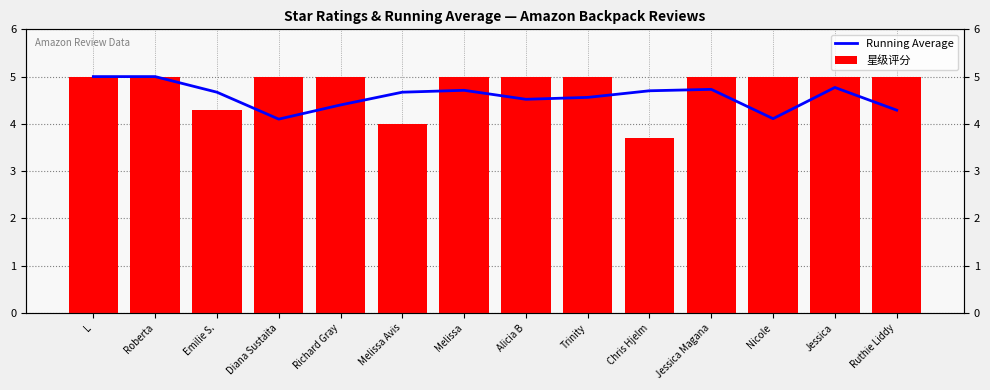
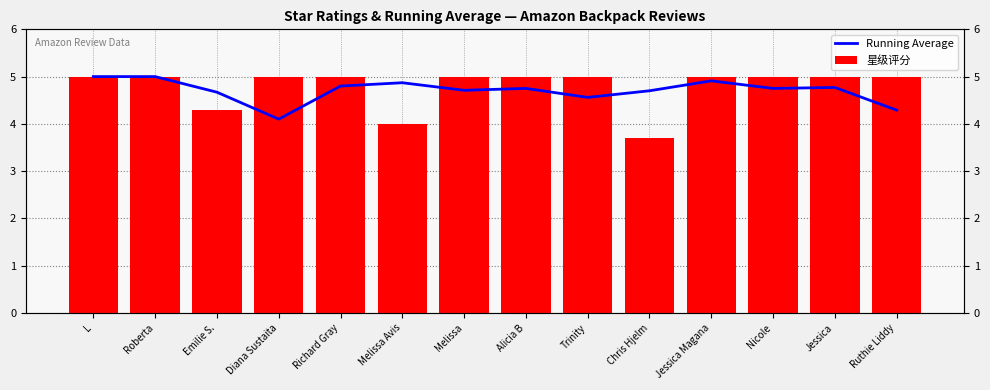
Running Average, Richard Gray: 4.4 -> 4.8
Running Average, Melissa Avis: 4.7 -> 4.9
Running Average, Alicia B: 4.5 -> 4.8
Running Average, Jessica Magana: 4.7 -> 4.9
Running Average, Nicole: 4.1 -> 4.8
